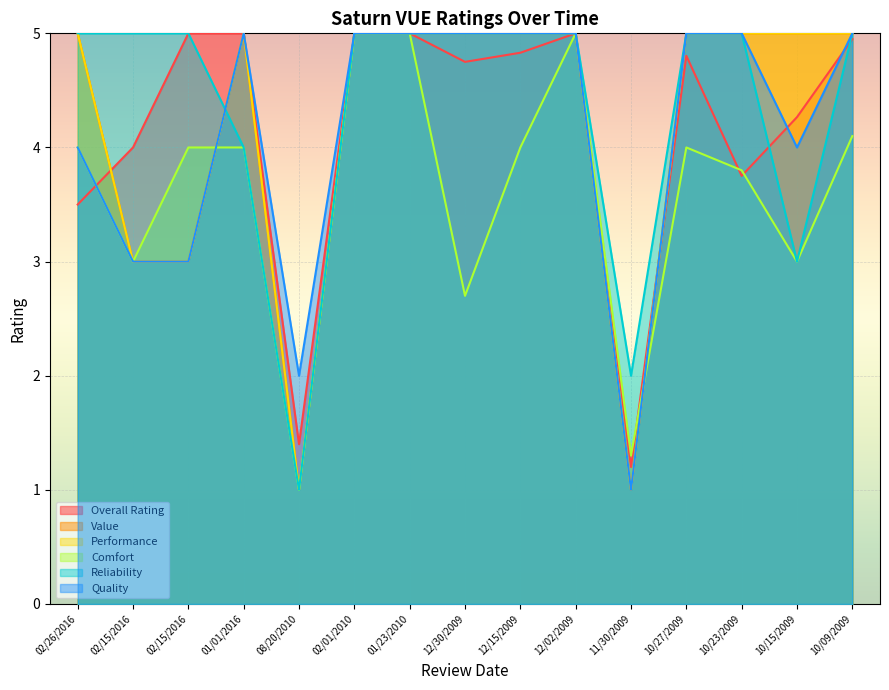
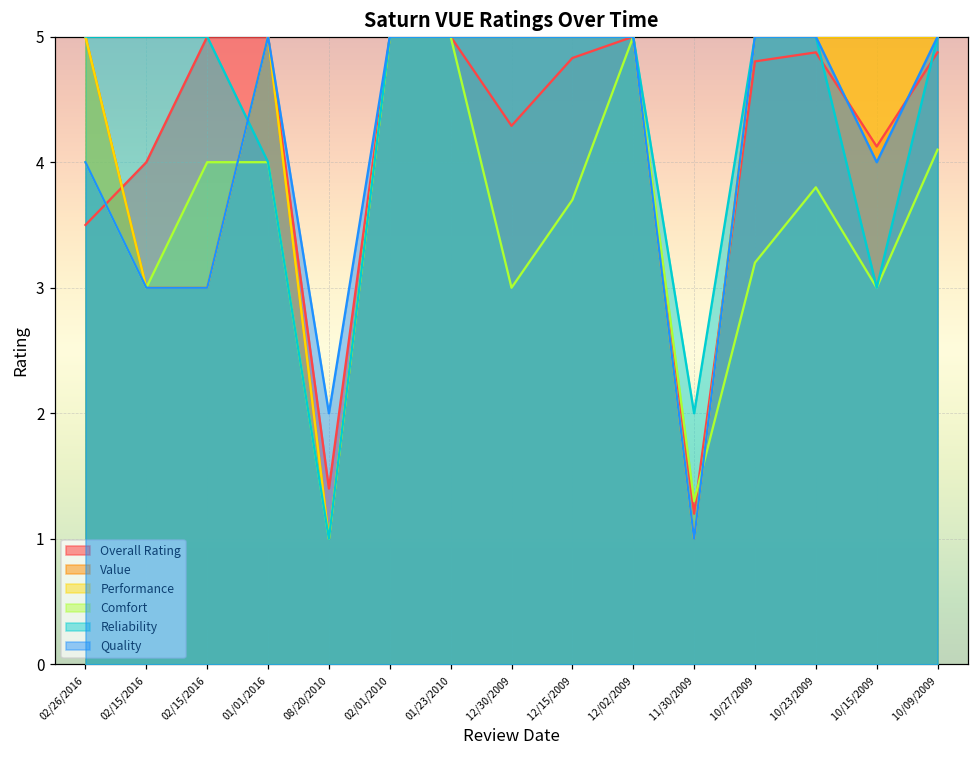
Overall Rating, 12/30/2009: 4.75 -> 4.29
Comfort, 12/30/2009: 2.7 -> 3.0
Comfort, 12/15/2009: 4.0 -> 3.7
Comfort, 10/27/2009: 4.0 -> 3.2
Overall Rating, 10/23/2009: 3.75 -> 4.88
Overall Rating, 10/15/2009: 4.27 -> 4.13
Overall Rating, 10/09/2009: 4.95 -> 4.88
